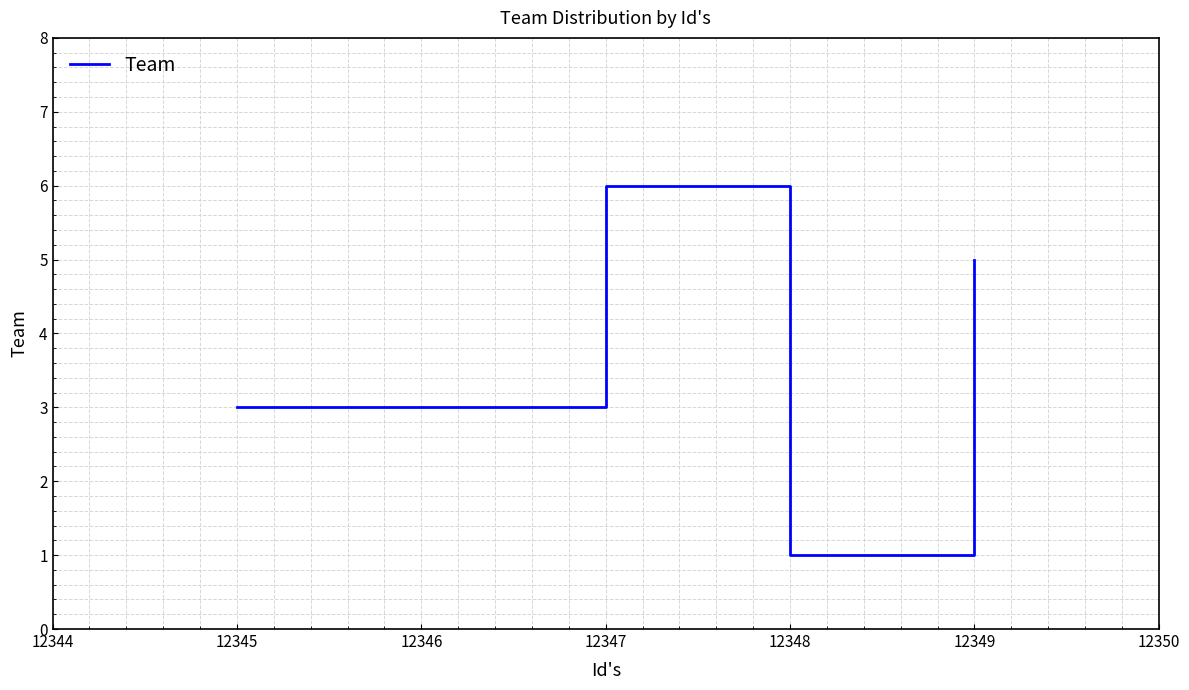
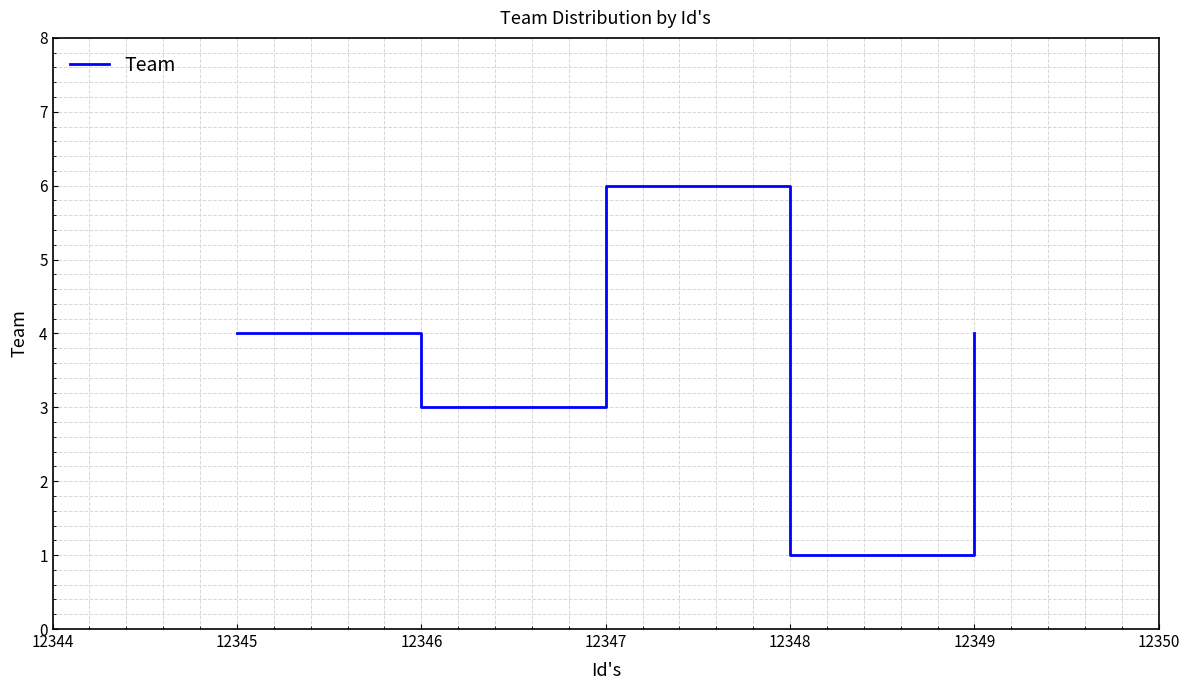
12345: 3 -> 4
12349: 5 -> 4
